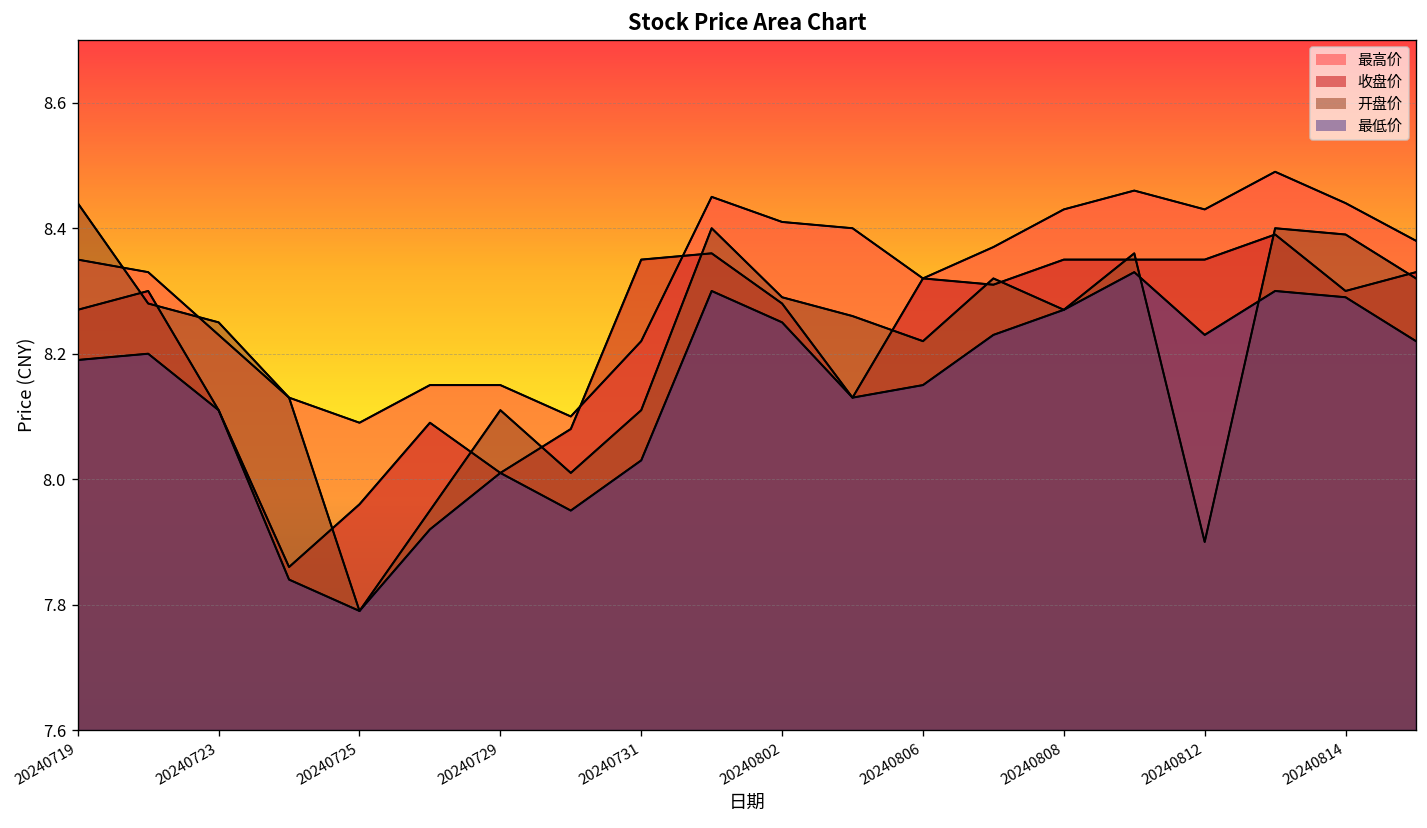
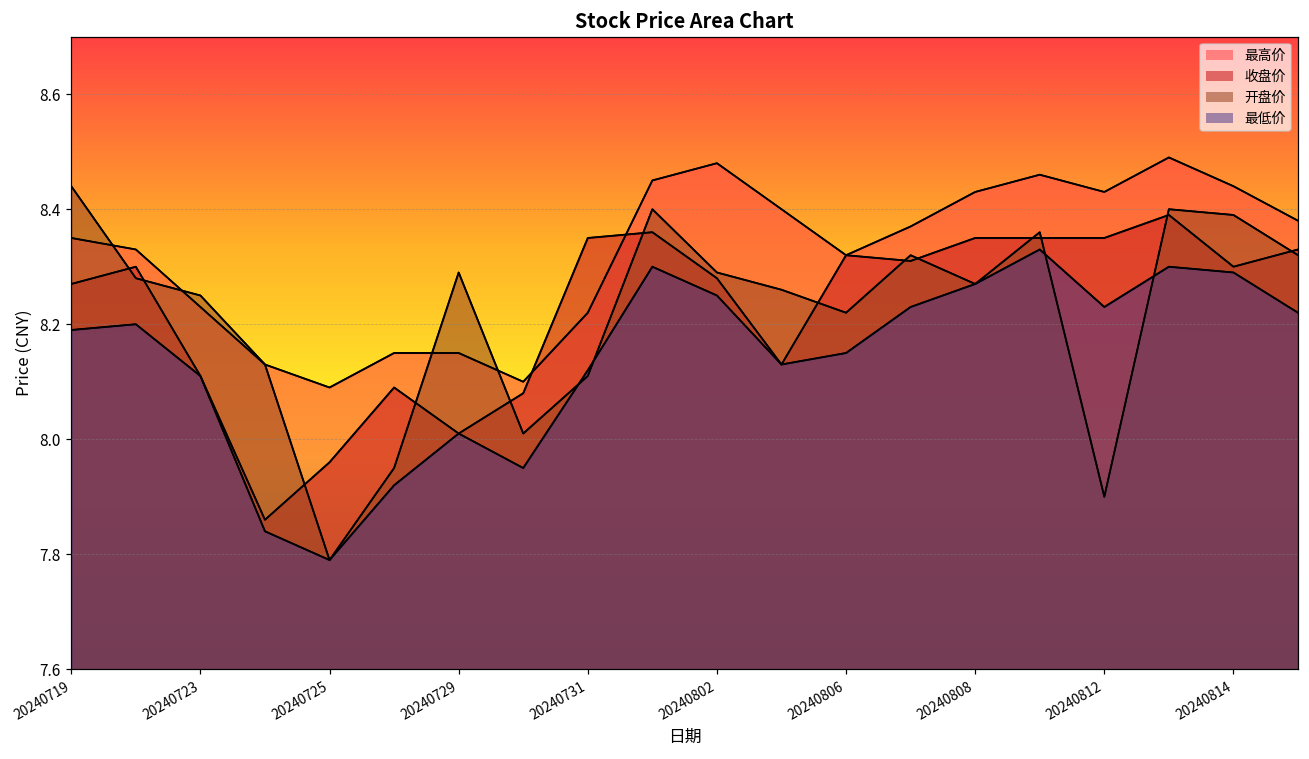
开盘价, 20240729: 8.11 -> 8.29
最低价, 20240731: 8.03 -> 8.12
最高价, 20240802: 8.41 -> 8.48
